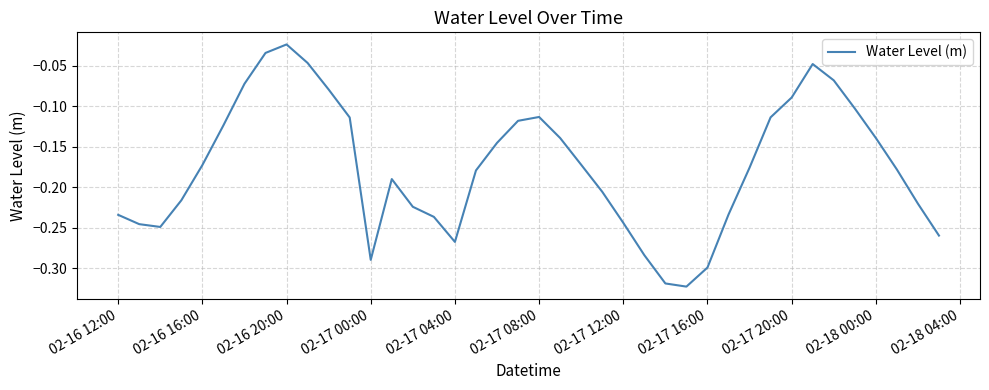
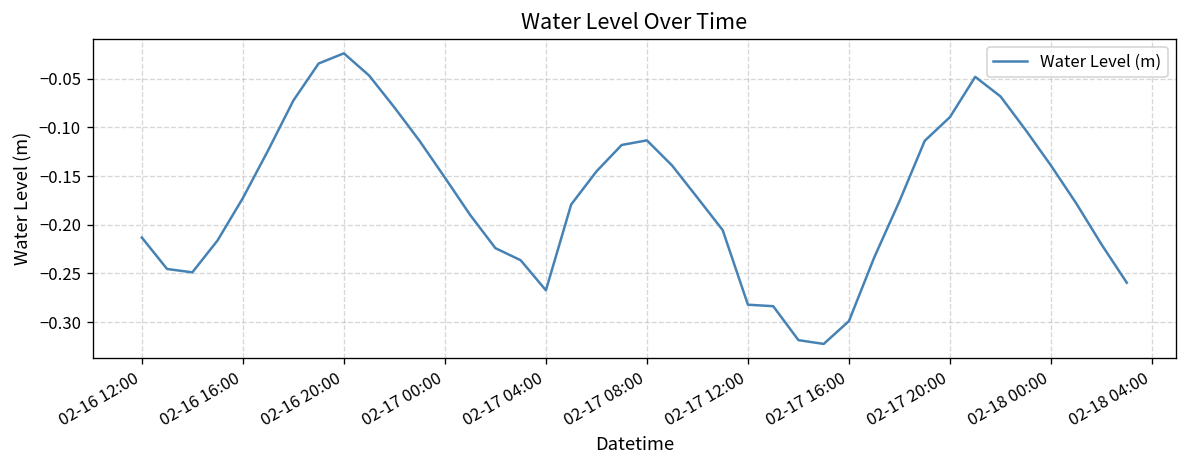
02-16 12:00: -0.23 -> -0.21
02-17 00:00: -0.29 -> -0.15
02-17 12:00: -0.24 -> -0.28
